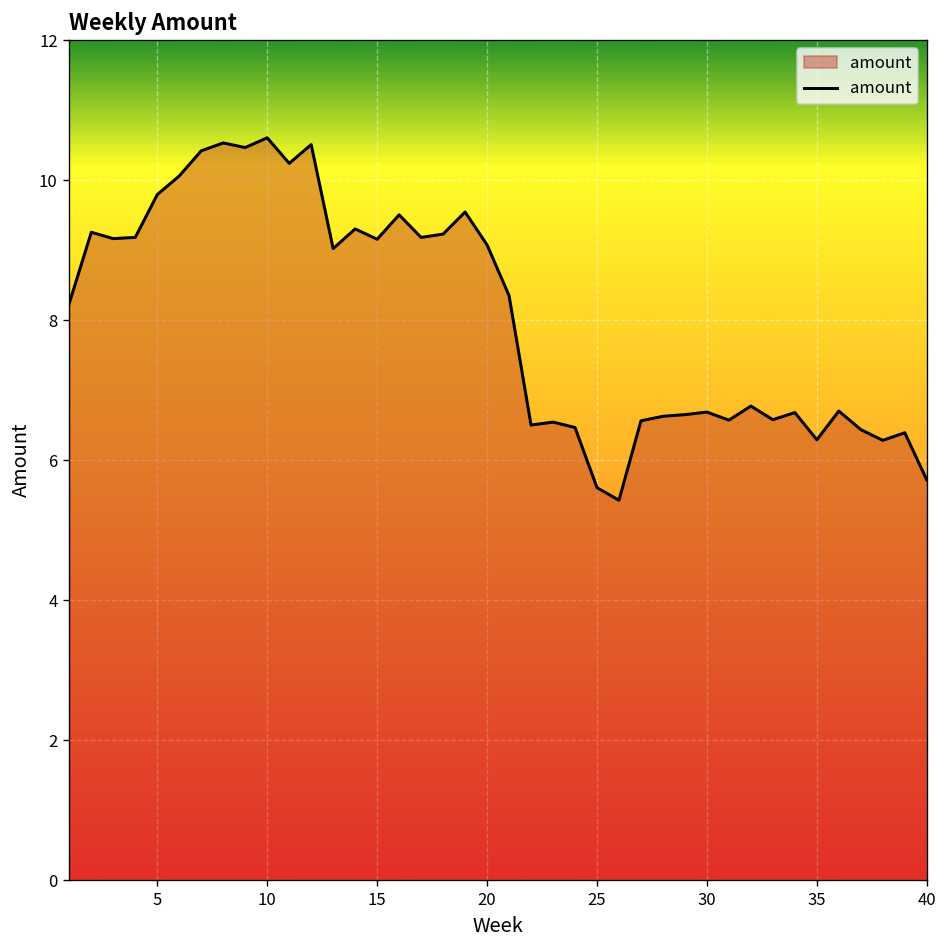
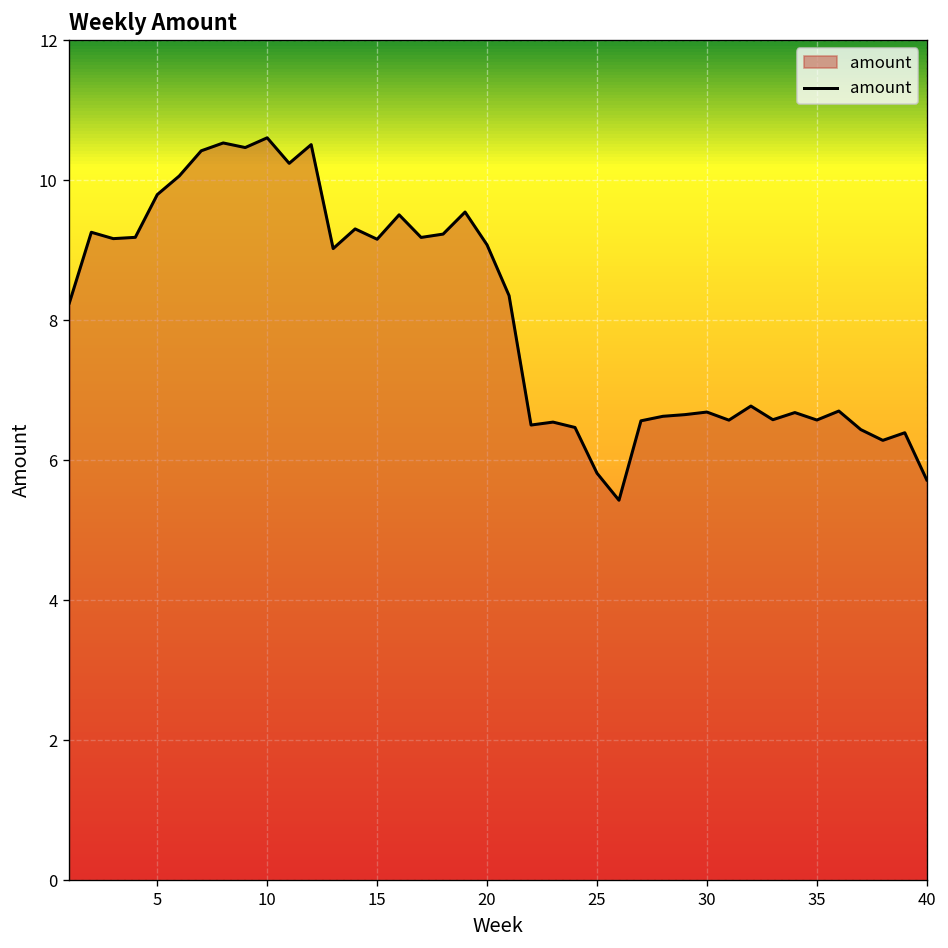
25: 5.6 -> 5.8
35: 6.3 -> 6.6
